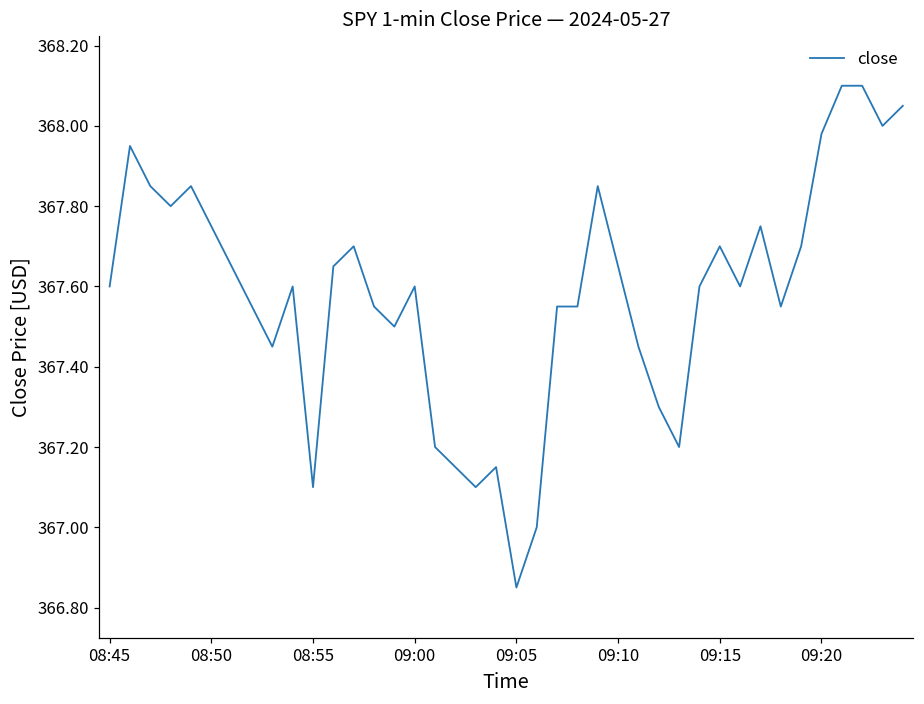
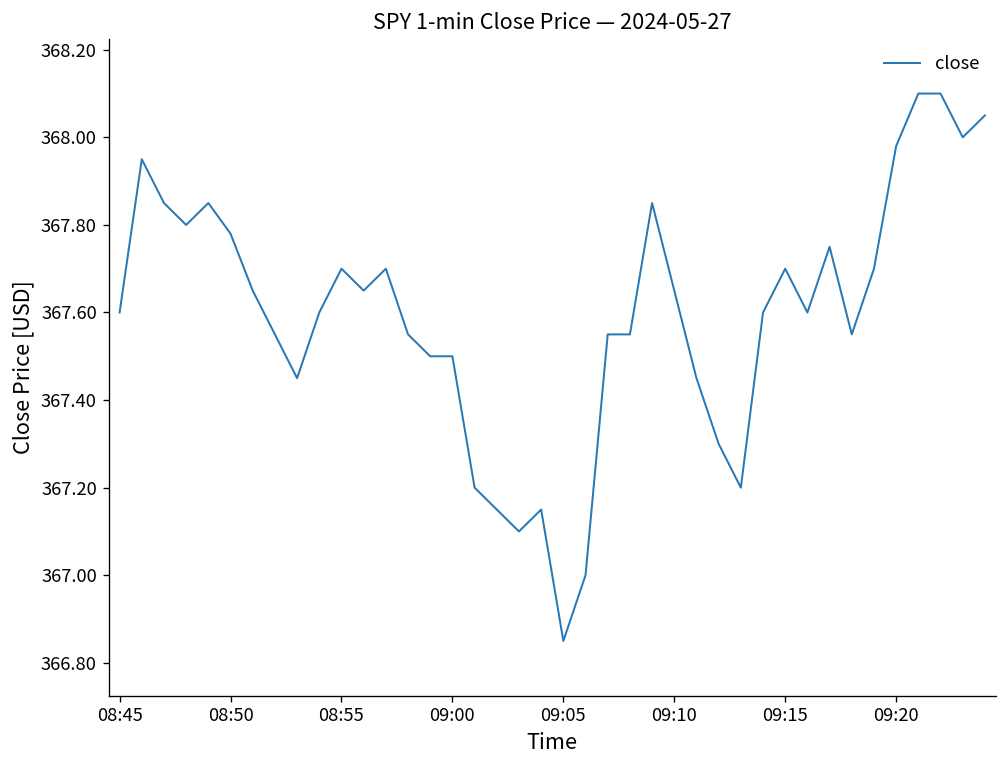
08:50: 367.75 -> 367.78
08:55: 367.1 -> 367.7
09:00: 367.6 -> 367.5
